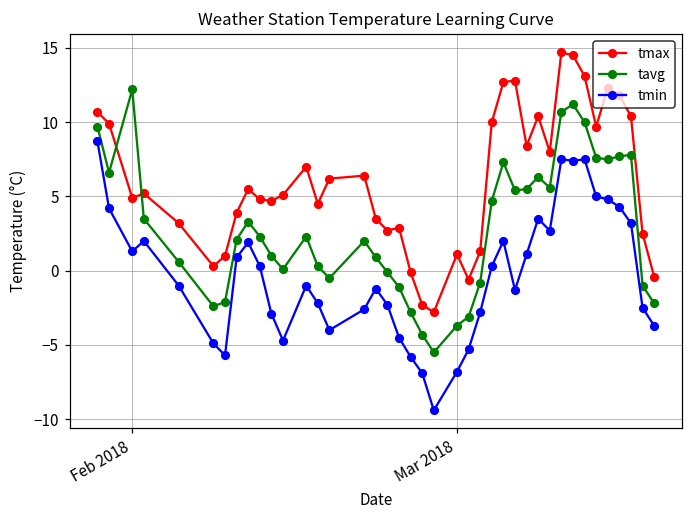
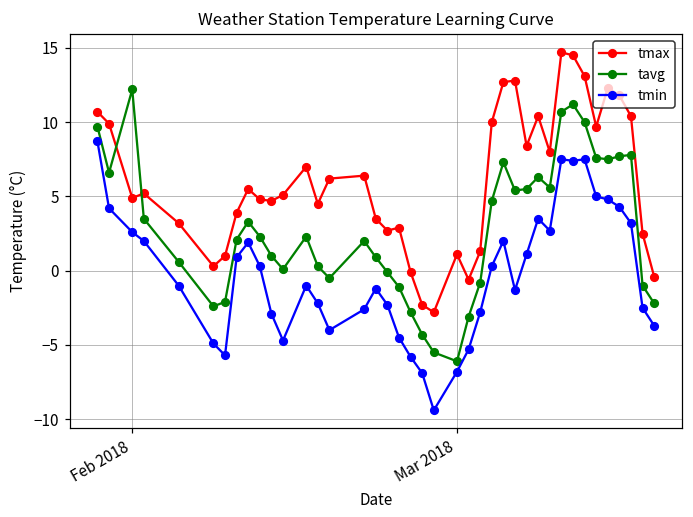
tmin, Feb 2018: 1.3 -> 2.6
tavg, Mar 2018: -3.7 -> -6.1
